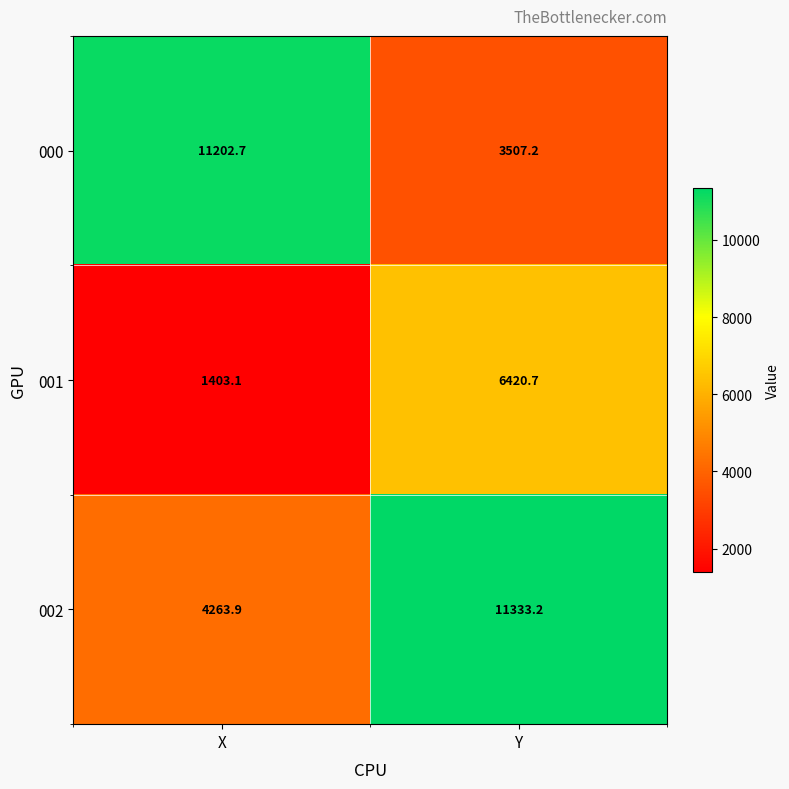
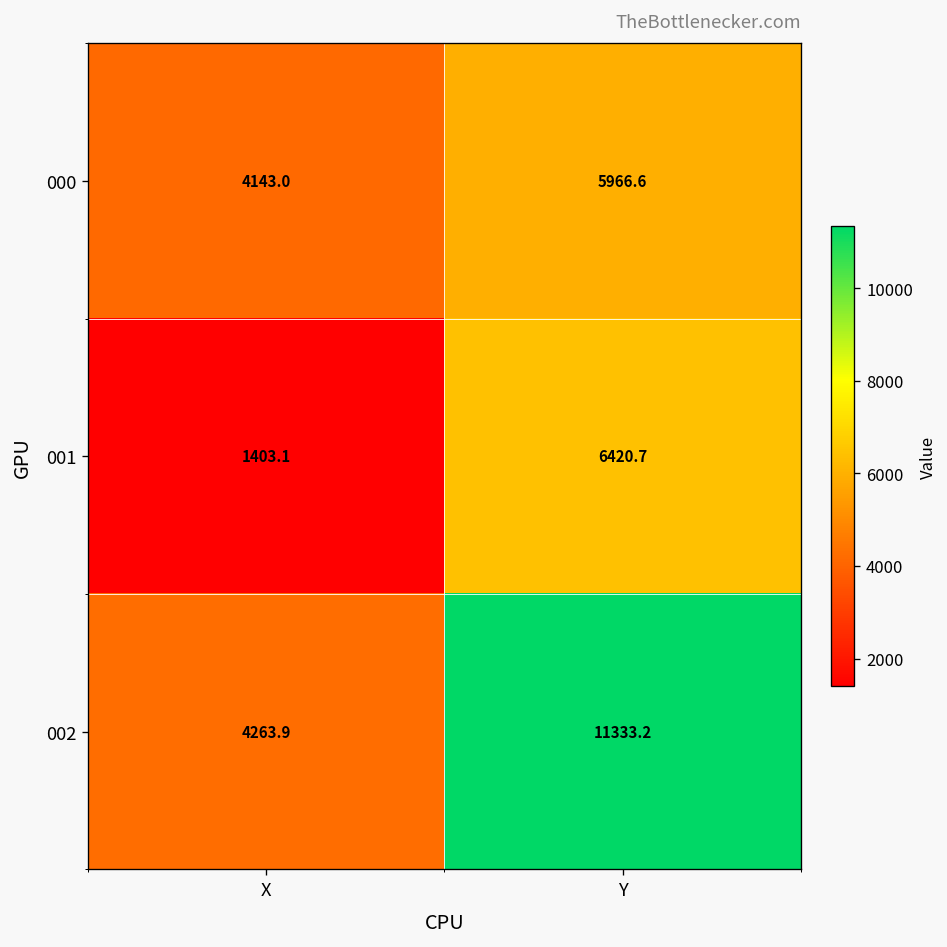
000, X: 11202.7 -> 4143.0
000, Y: 3507.2 -> 5966.6
